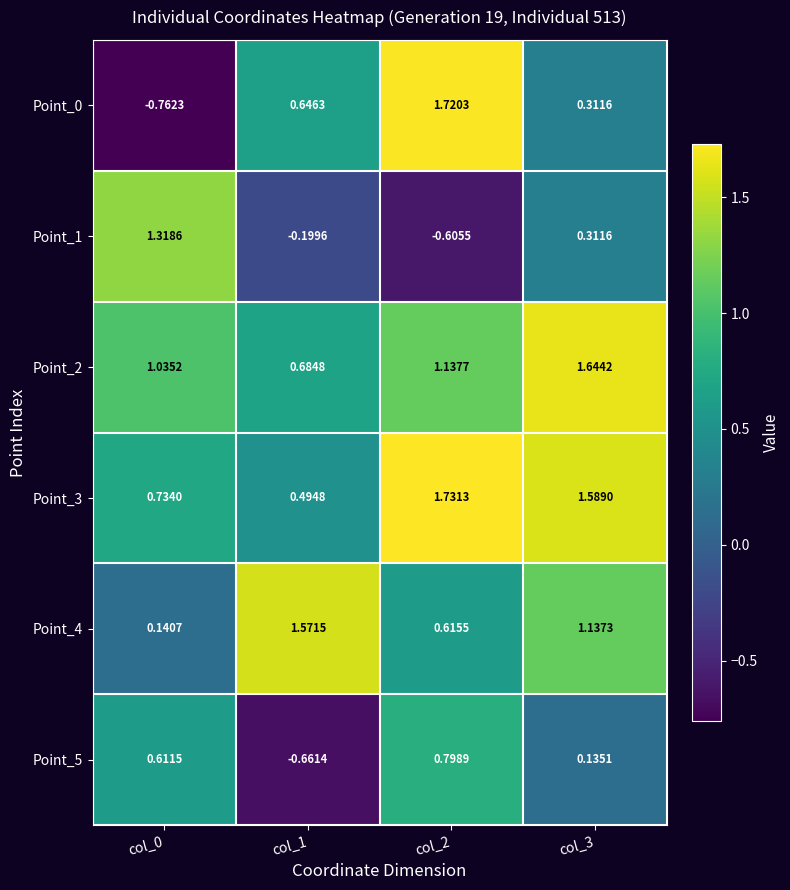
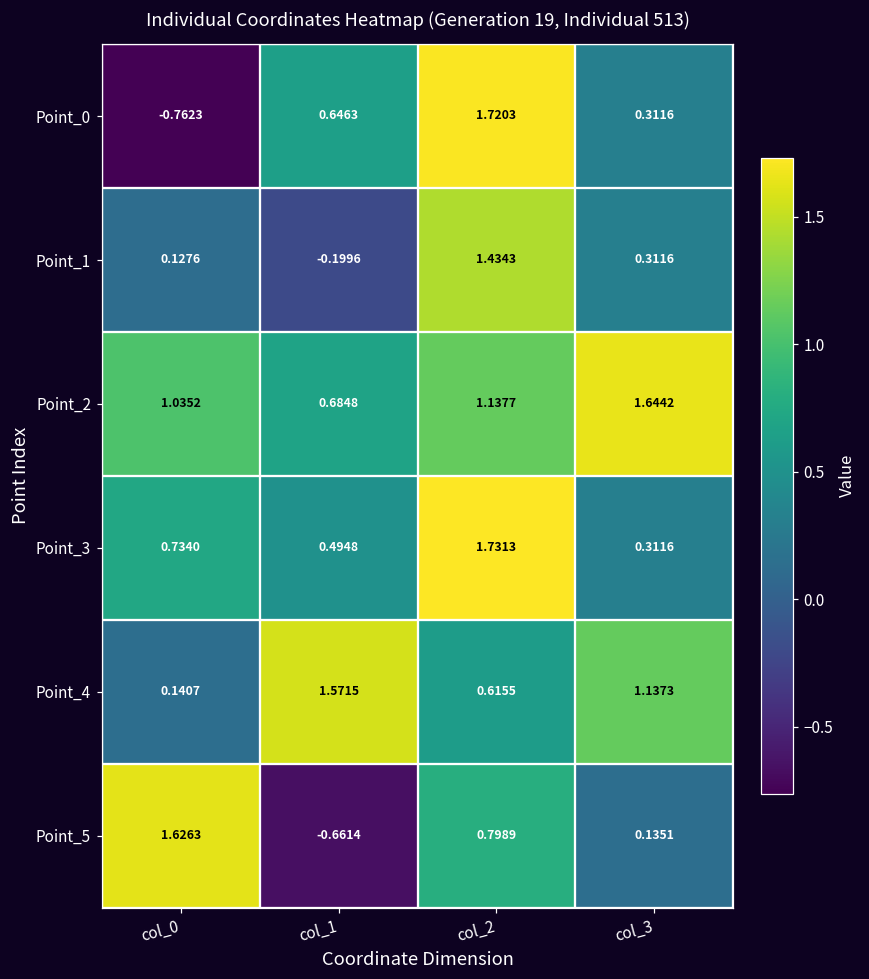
Point_1, col_0: 1.3186 -> 0.1276
Point_1, col_2: -0.6055 -> 1.4343
Point_3, col_3: 1.5890 -> 0.3116
Point_5, col_0: 0.6115 -> 1.6263
